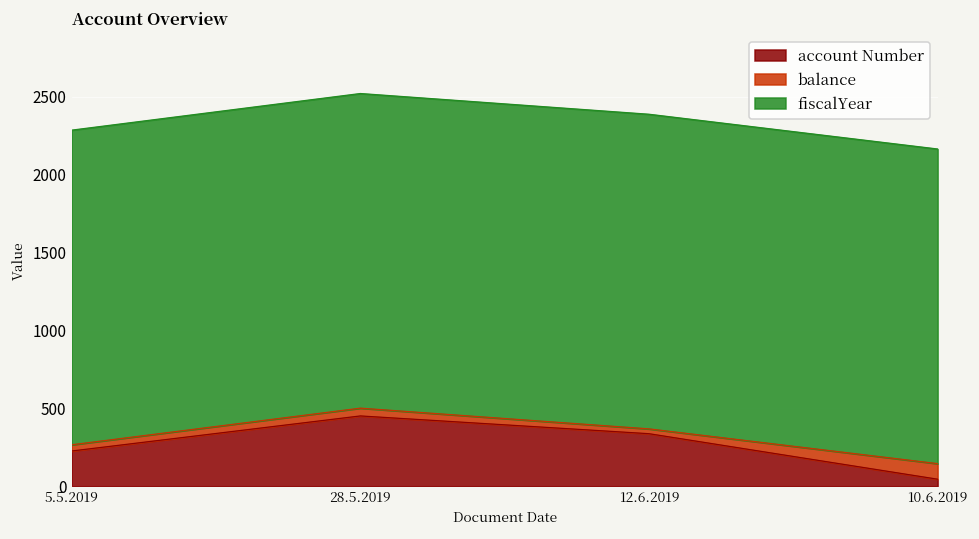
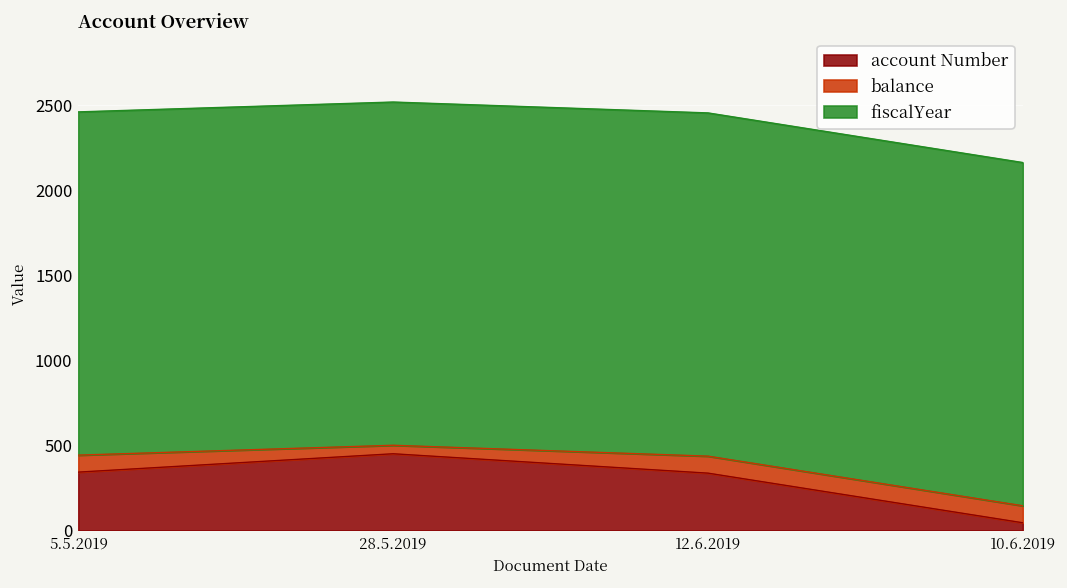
account Number, 5.5.2019: 230 -> 340
balance, 5.5.2019: 40 -> 100
balance, 12.6.2019: 30 -> 100
